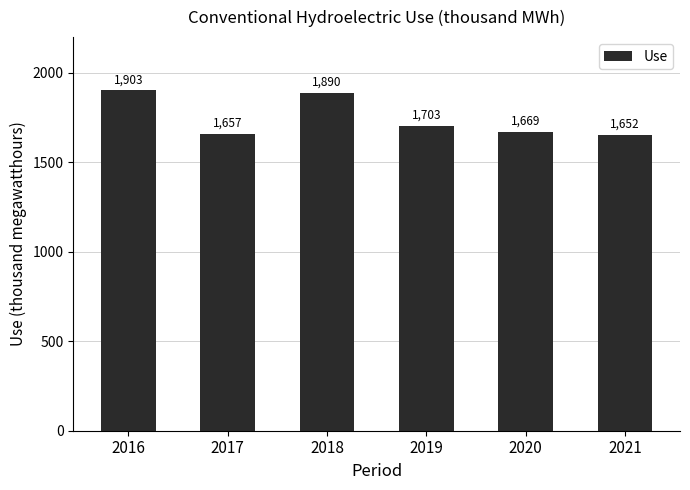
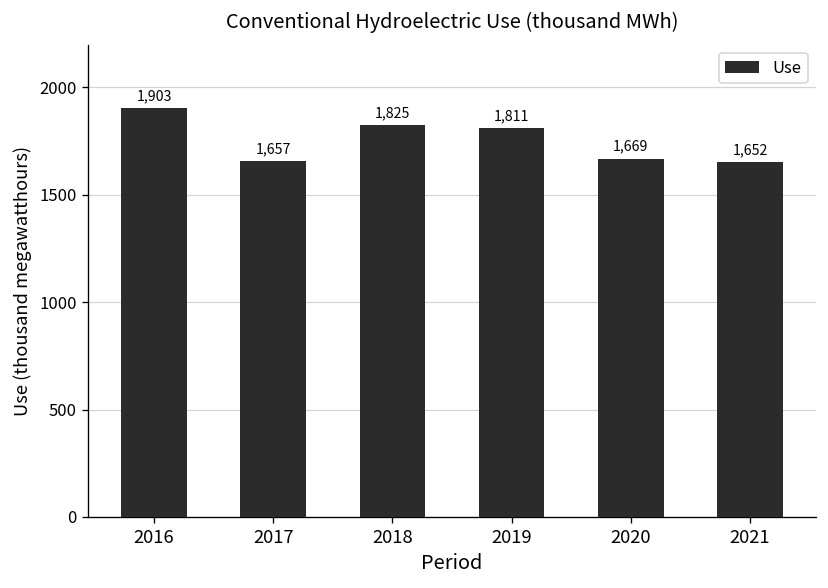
2018: 1,890 -> 1,825
2019: 1,703 -> 1,811
